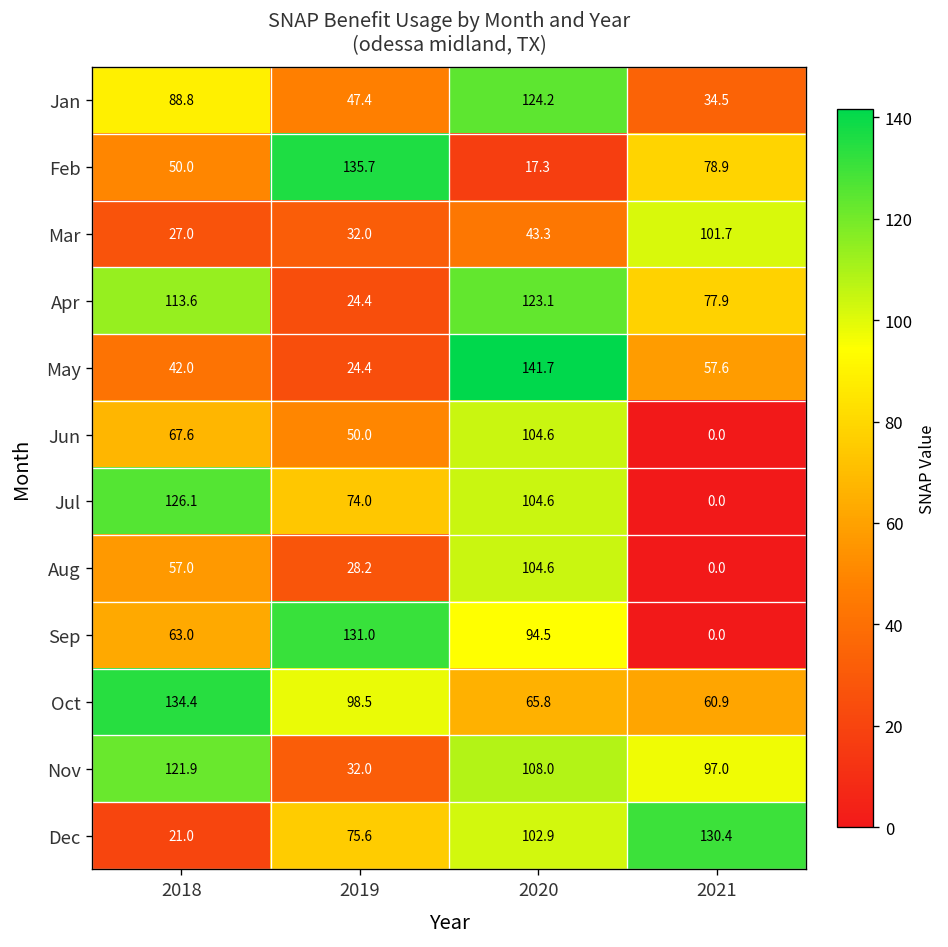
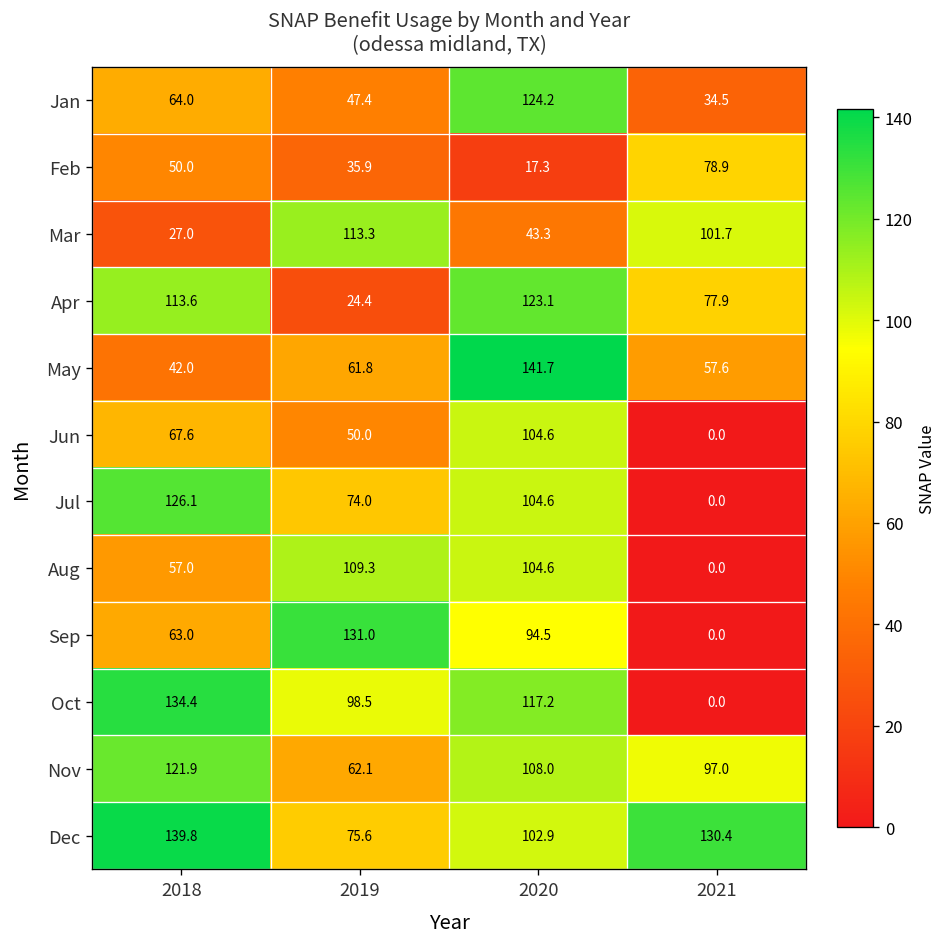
Jan, 2018: 88.8 -> 64.0
Feb, 2019: 135.7 -> 35.9
Mar, 2019: 32.0 -> 113.3
May, 2019: 24.4 -> 61.8
Aug, 2019: 28.2 -> 109.3
Oct, 2020: 65.8 -> 117.2
Oct, 2021: 60.9 -> 0.0
Nov, 2019: 32.0 -> 62.1
Dec, 2018: 21.0 -> 139.8
